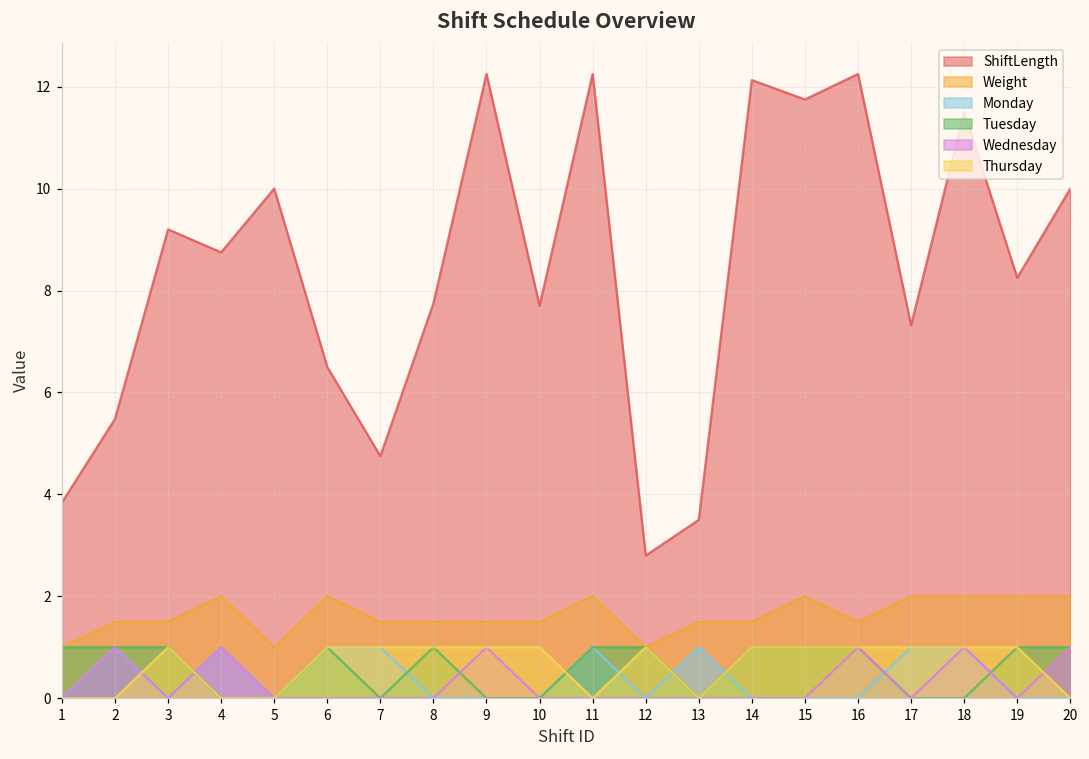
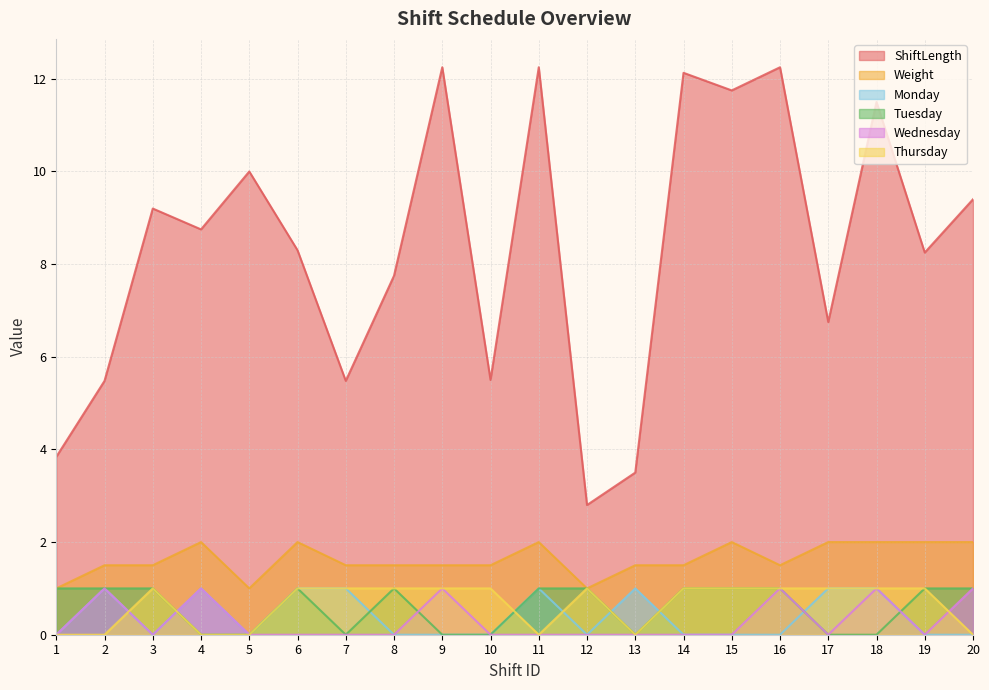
ShiftLength, 6: 6.5 -> 8.3
ShiftLength, 7: 4.8 -> 5.5
ShiftLength, 10: 7.7 -> 5.5
ShiftLength, 17: 7.3 -> 6.8
ShiftLength, 20: 10.0 -> 9.4
